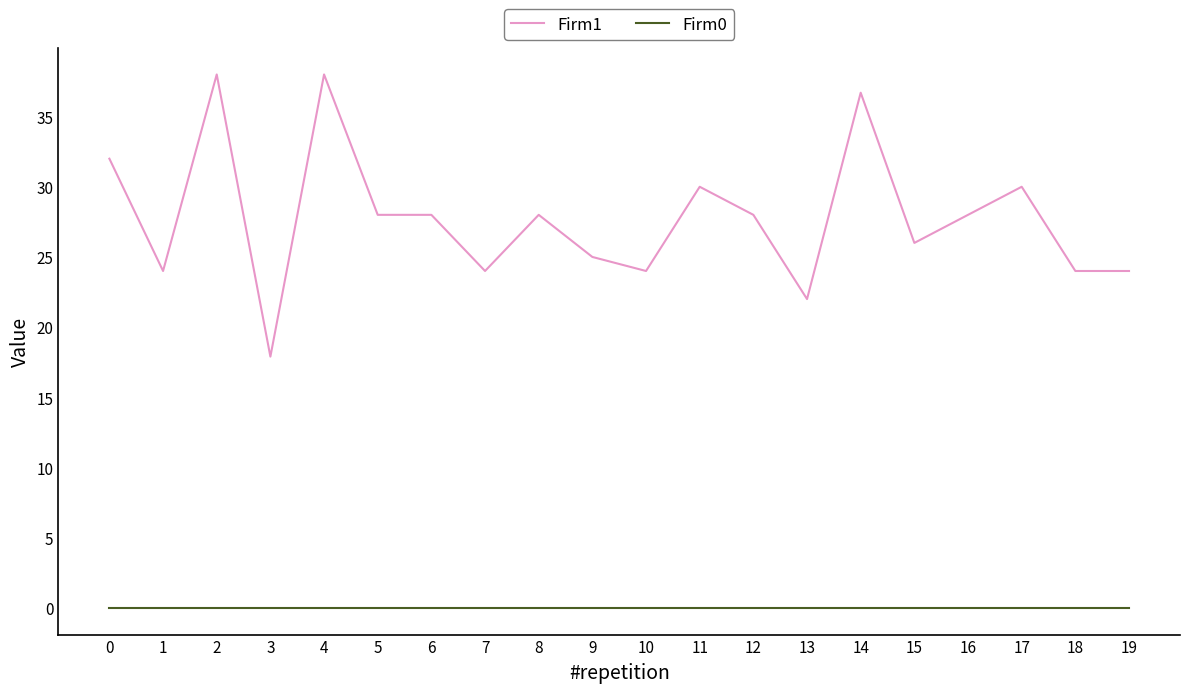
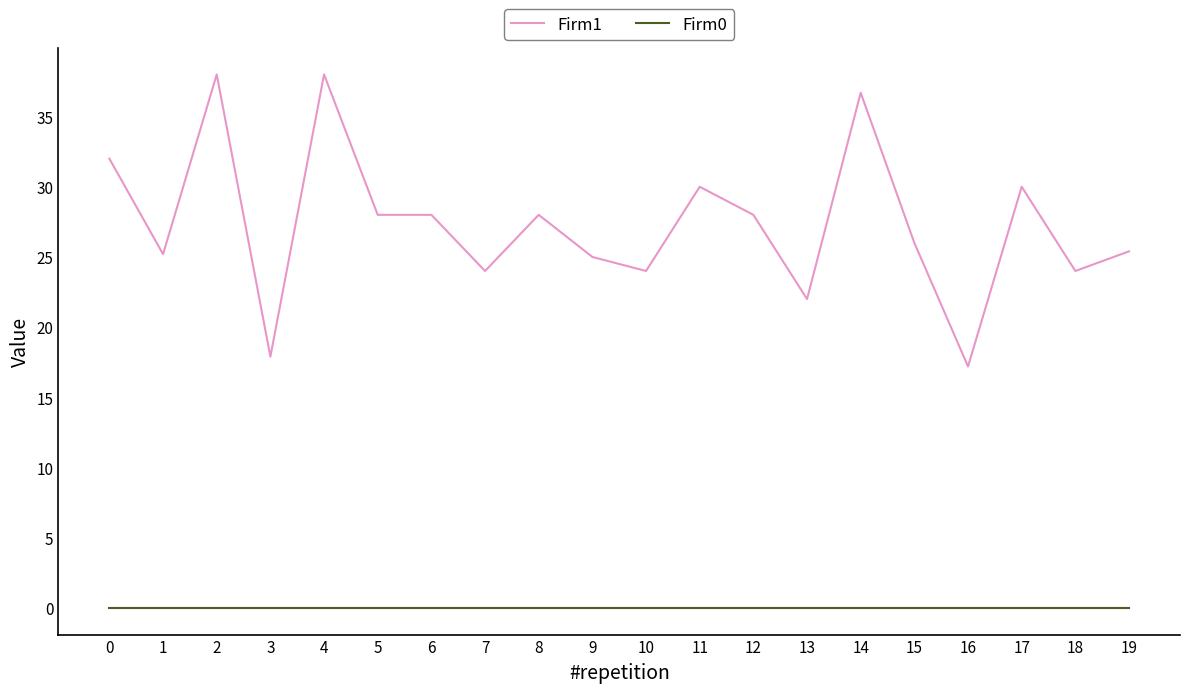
Firm1, 1: 24.0 -> 25.2
Firm1, 16: 28.0 -> 17.2
Firm1, 19: 24.0 -> 25.4
